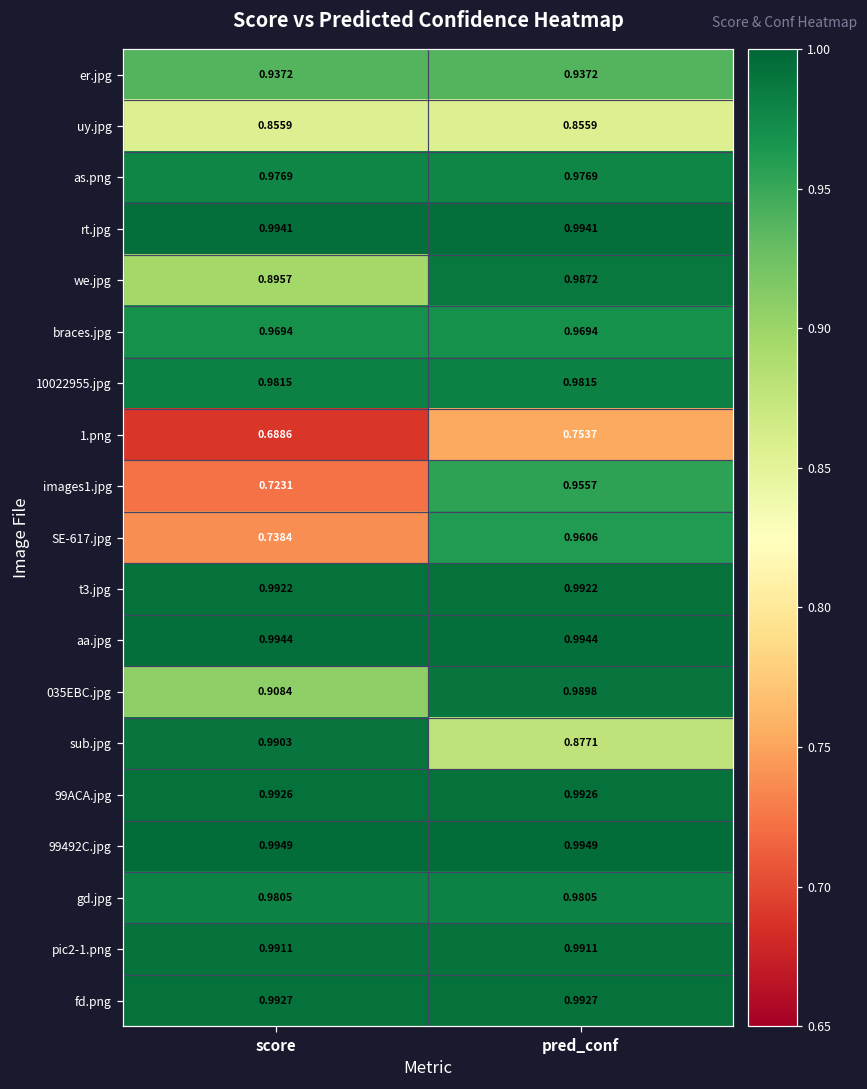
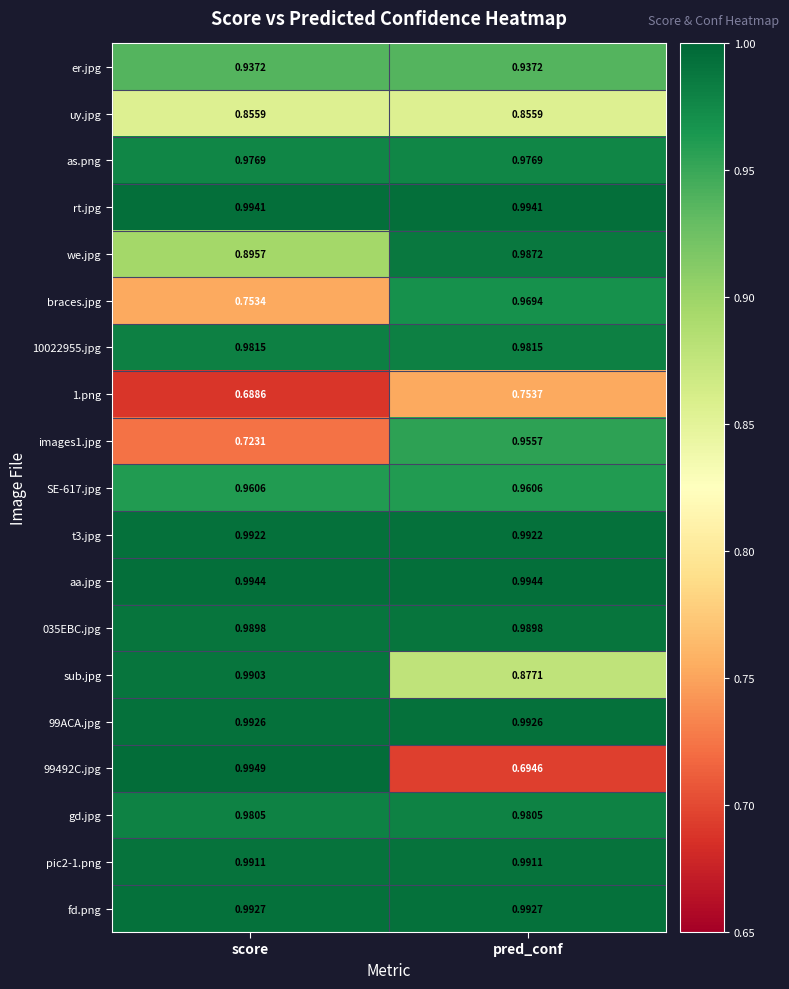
braces.jpg, score: 0.9694 -> 0.7534
SE-617.jpg, score: 0.7384 -> 0.9606
035EBC.jpg, score: 0.9084 -> 0.9898
99492C.jpg, pred_conf: 0.9949 -> 0.6946
